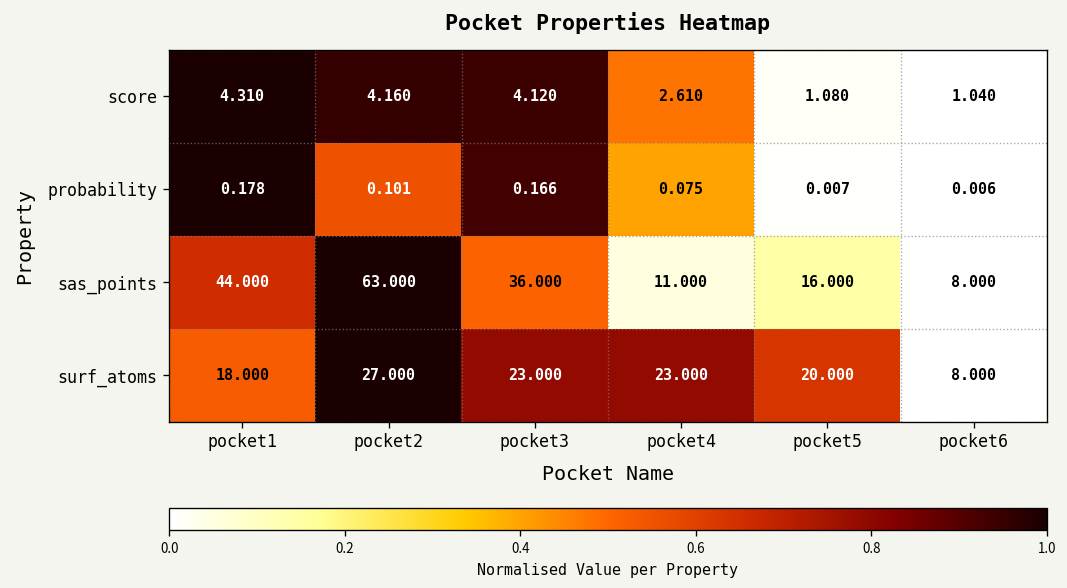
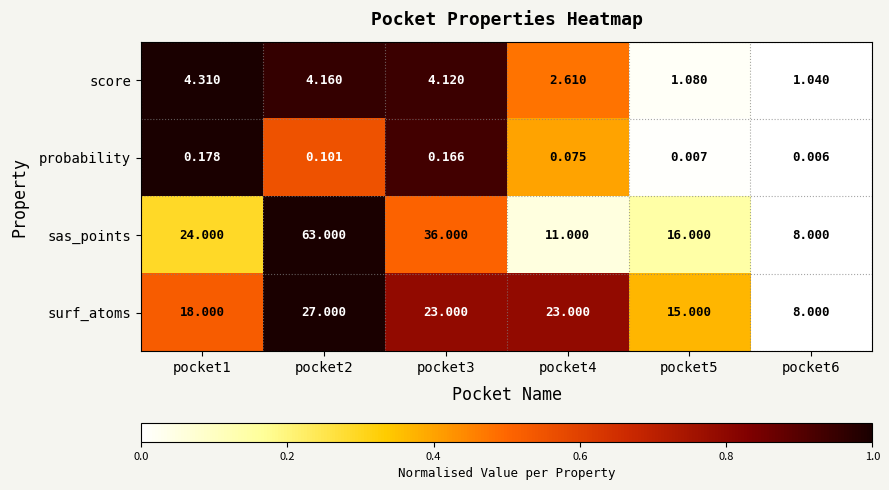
sas_points, pocket1: 44.000 -> 24.000
surf_atoms, pocket5: 20.000 -> 15.000
